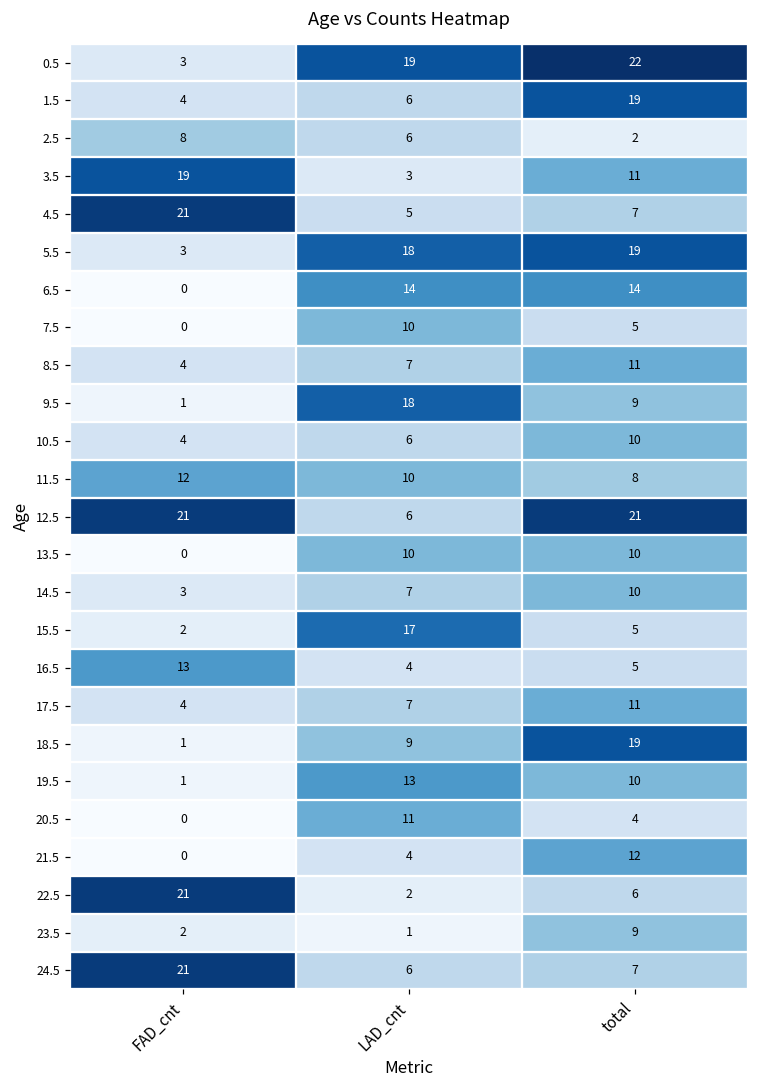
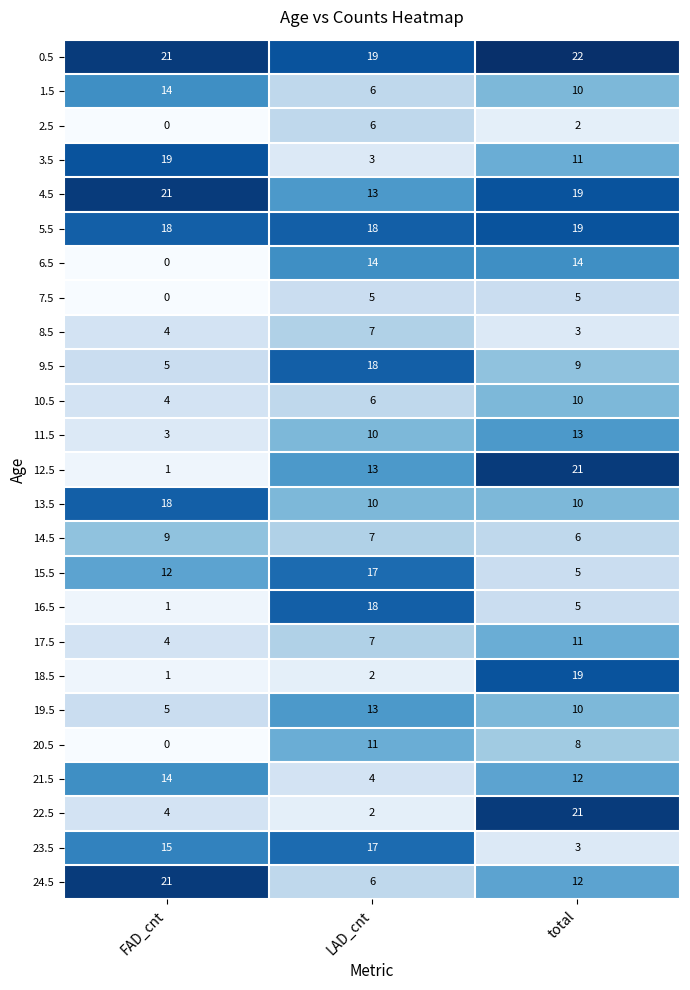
0.5, FAD_cnt: 3 -> 21
1.5, FAD_cnt: 4 -> 14
1.5, total: 19 -> 10
2.5, FAD_cnt: 8 -> 0
4.5, LAD_cnt: 5 -> 13
4.5, total: 7 -> 19
5.5, FAD_cnt: 3 -> 18
7.5, LAD_cnt: 10 -> 5
8.5, total: 11 -> 3
9.5, FAD_cnt: 1 -> 5
11.5, FAD_cnt: 12 -> 3
11.5, total: 8 -> 13
12.5, FAD_cnt: 21 -> 1
12.5, LAD_cnt: 6 -> 13
13.5, FAD_cnt: 0 -> 18
14.5, FAD_cnt: 3 -> 9
14.5, total: 10 -> 6
15.5, FAD_cnt: 2 -> 12
16.5, FAD_cnt: 13 -> 1
16.5, LAD_cnt: 4 -> 18
18.5, LAD_cnt: 9 -> 2
19.5, FAD_cnt: 1 -> 5
20.5, total: 4 -> 8
21.5, FAD_cnt: 0 -> 14
22.5, FAD_cnt: 21 -> 4
22.5, total: 6 -> 21
23.5, FAD_cnt: 2 -> 15
23.5, LAD_cnt: 1 -> 17
23.5, total: 9 -> 3
24.5, total: 7 -> 12
